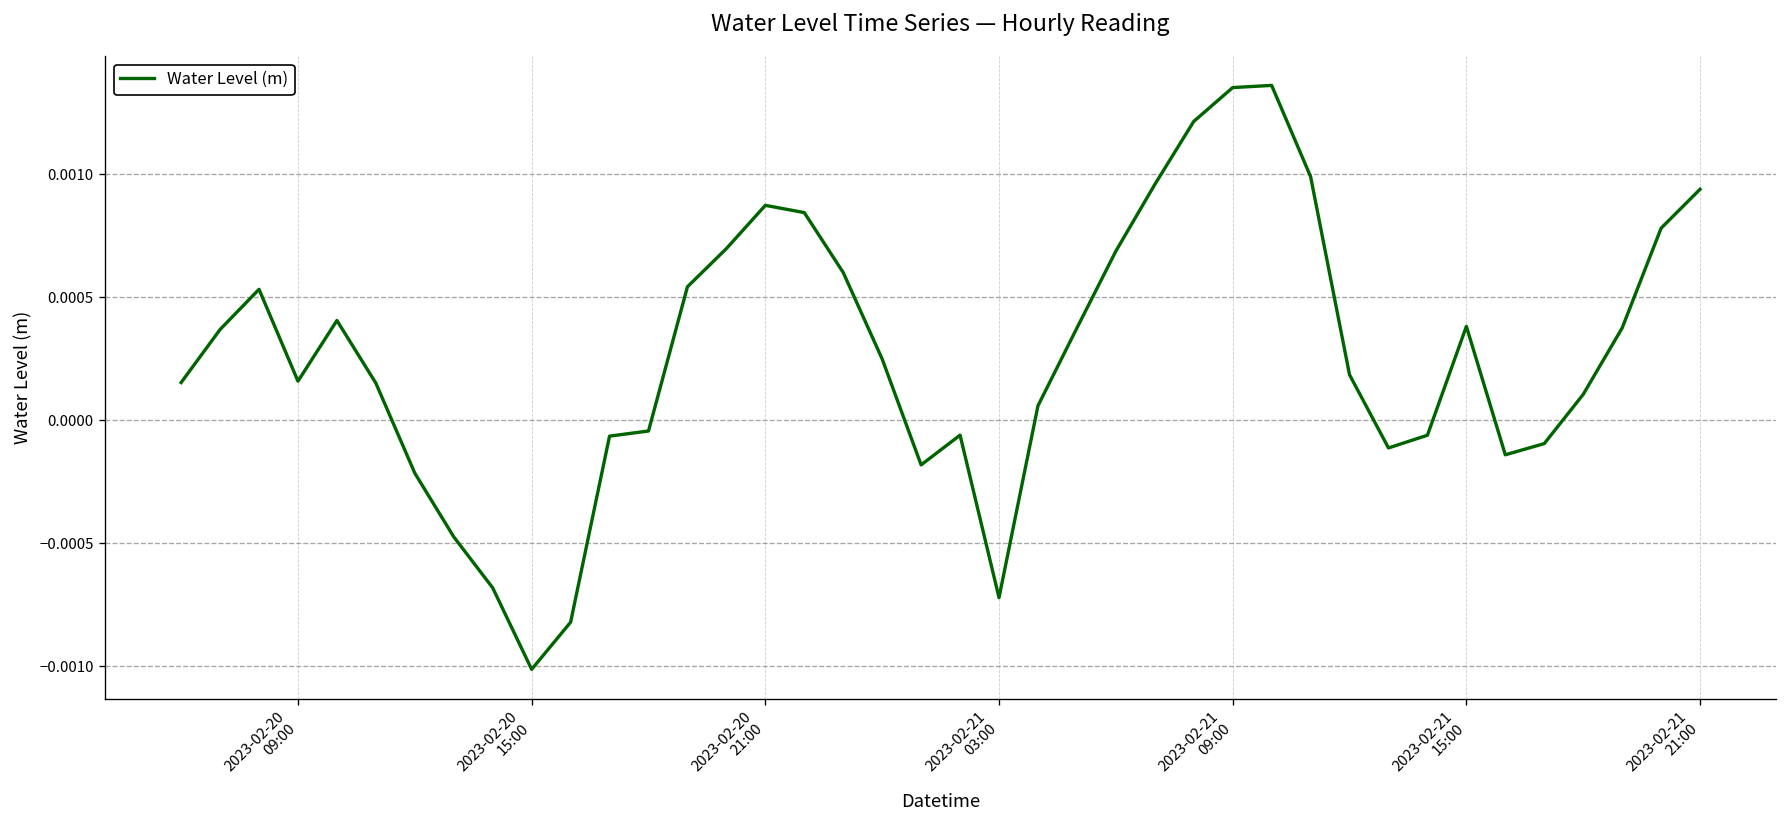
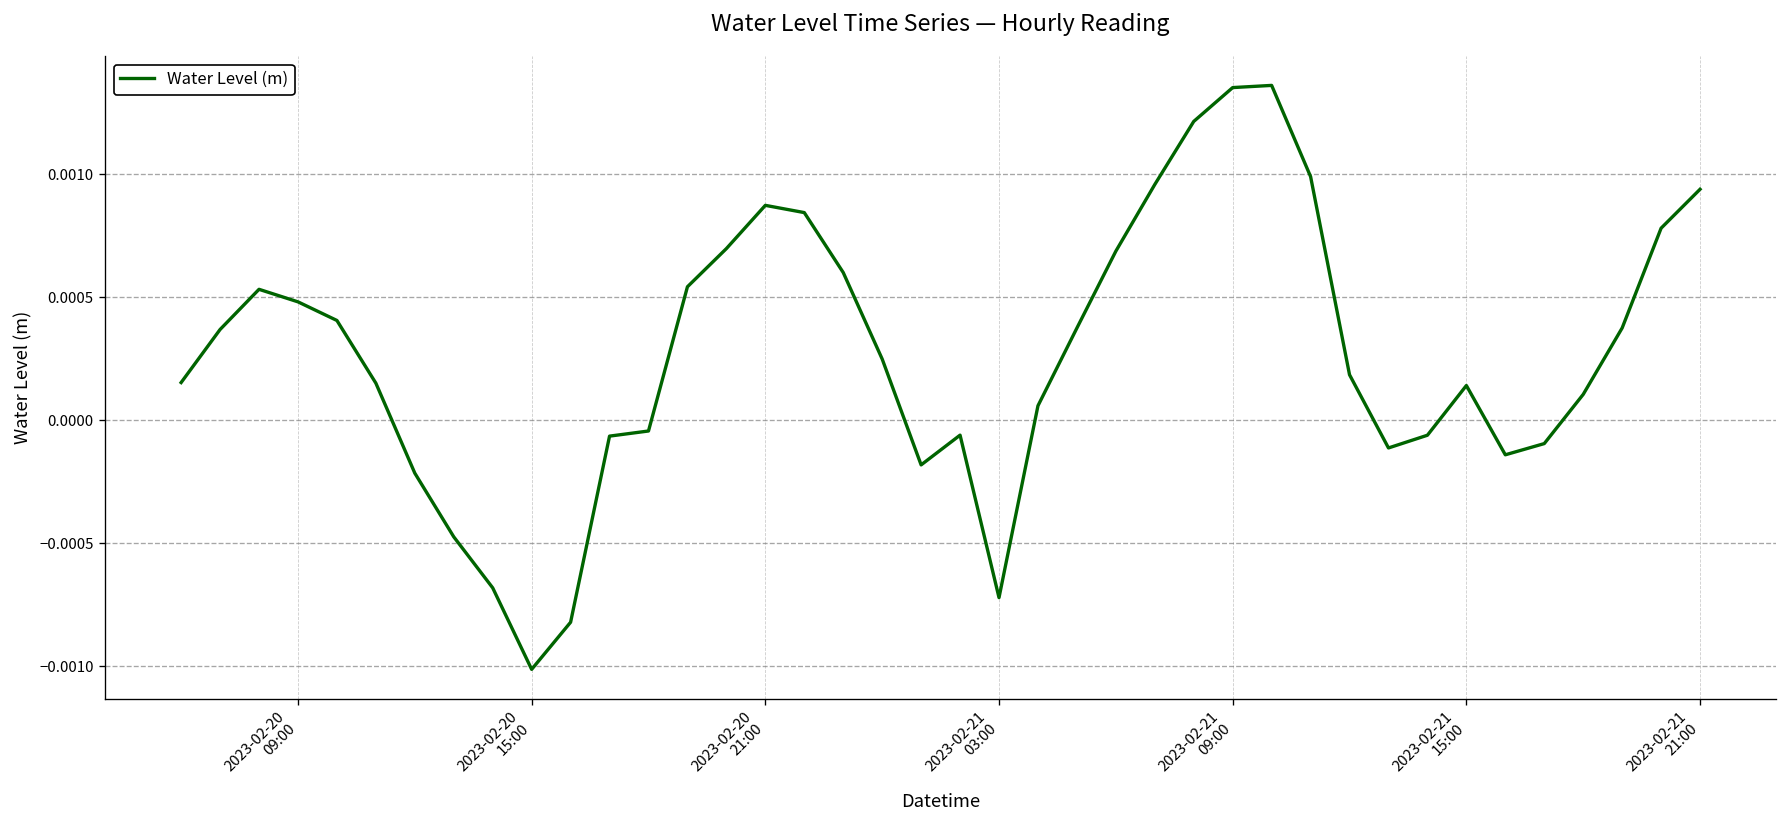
2023-02-20 09:00: 0.00016 -> 0.00048
2023-02-21 15:00: 0.00038 -> 0.00014
